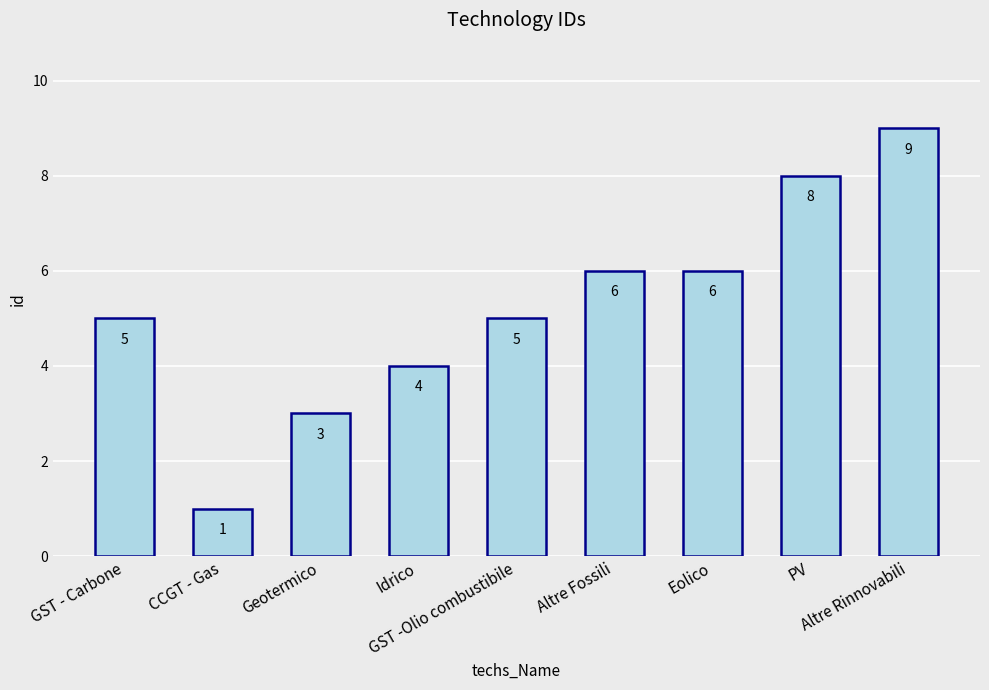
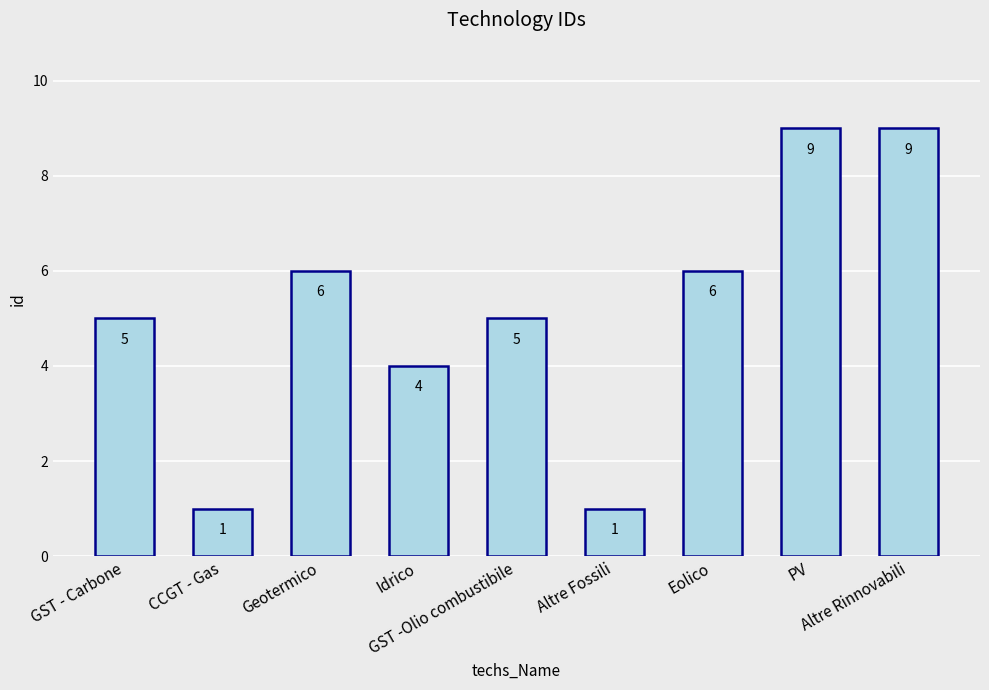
Geotermico: 3 -> 6
Altre Fossili: 6 -> 1
PV: 8 -> 9
